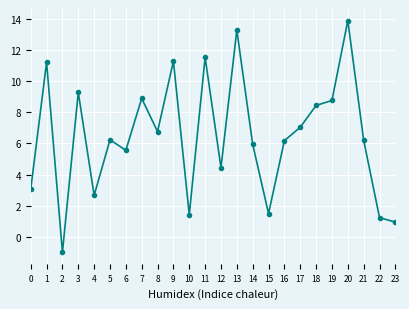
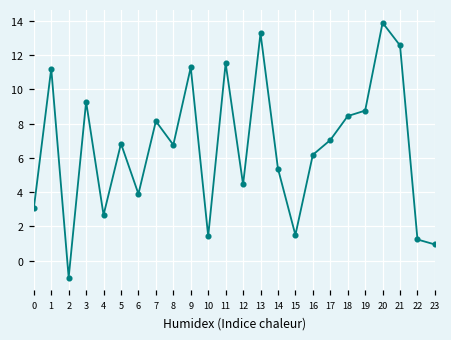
5: 6.2 -> 6.8
6: 5.6 -> 3.9
7: 8.9 -> 8.1
14: 5.9 -> 5.4
21: 6.2 -> 12.6
